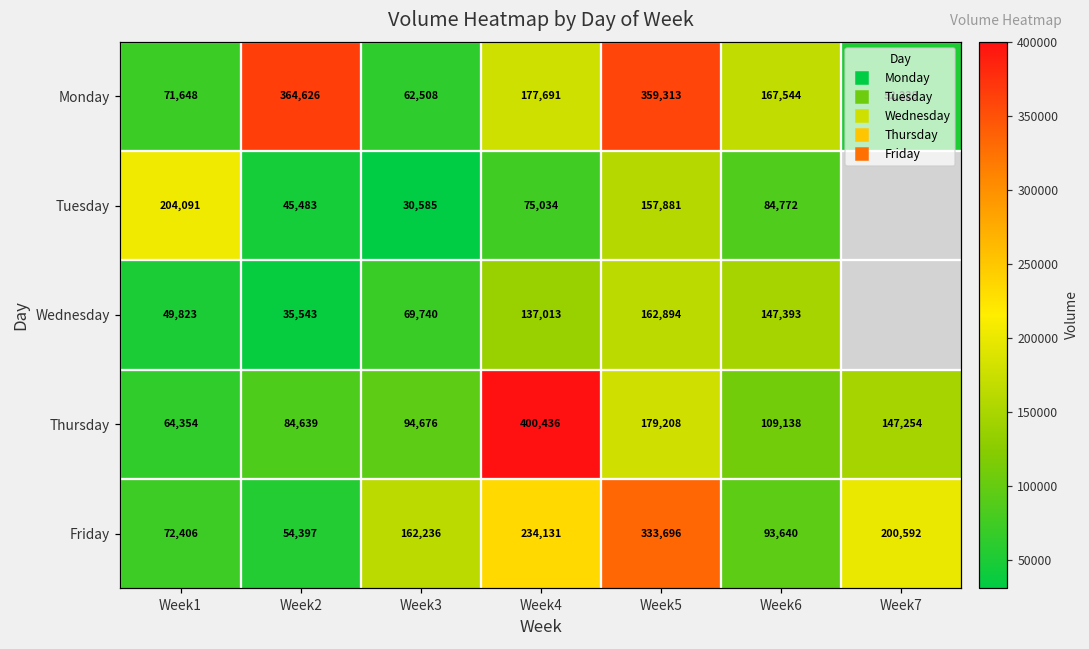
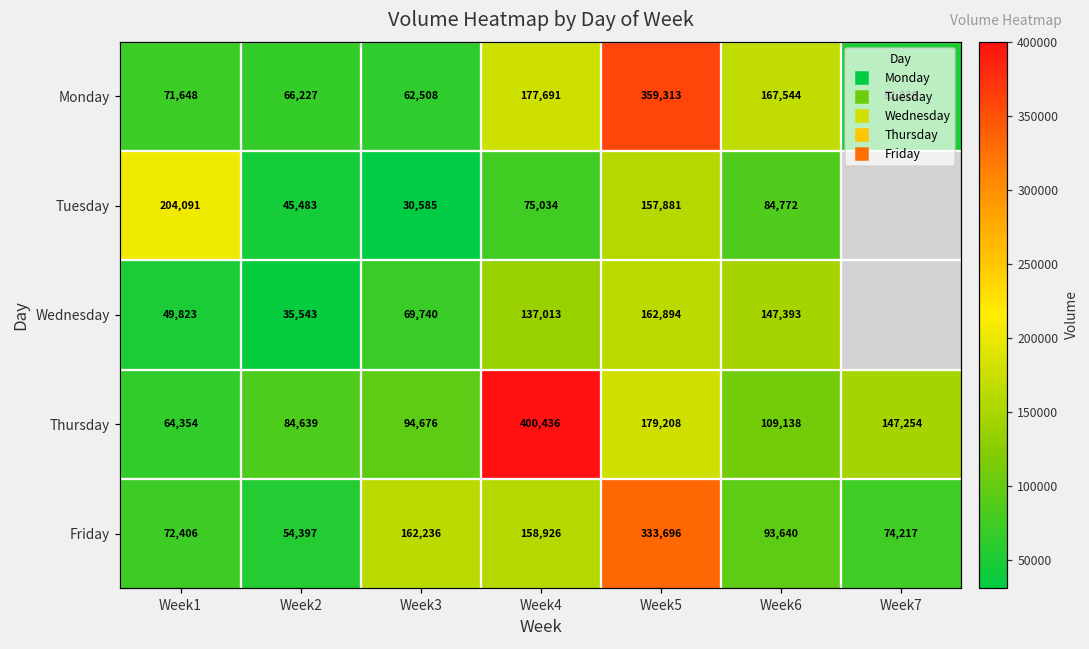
Monday, Week2: 364,626 -> 66,227
Friday, Week4: 234,131 -> 158,926
Friday, Week7: 200,592 -> 74,217
